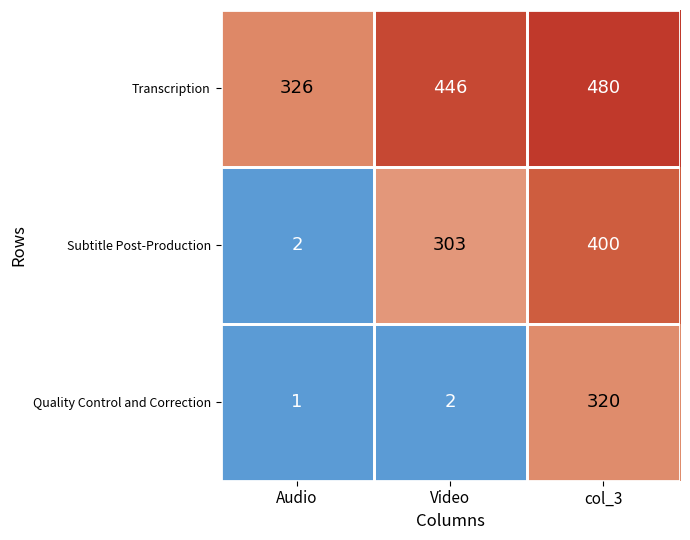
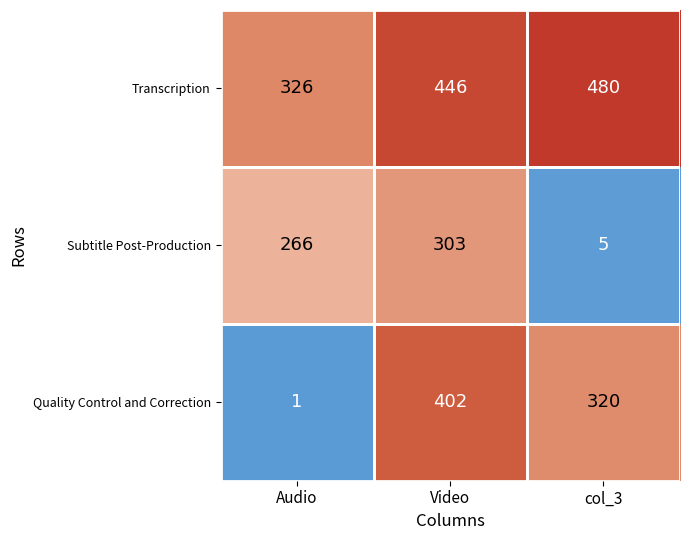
Subtitle Post-Production, Audio: 2 -> 266
Subtitle Post-Production, col_3: 400 -> 5
Quality Control and Correction, Video: 2 -> 402
